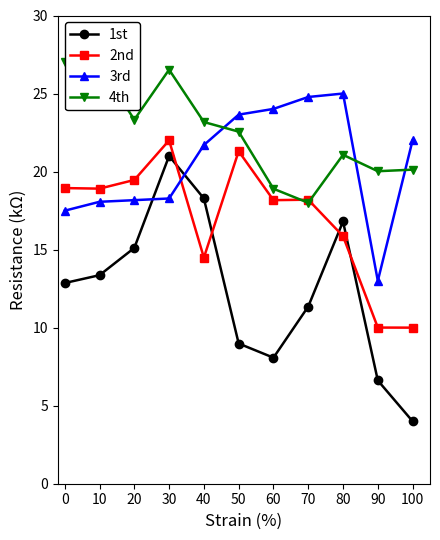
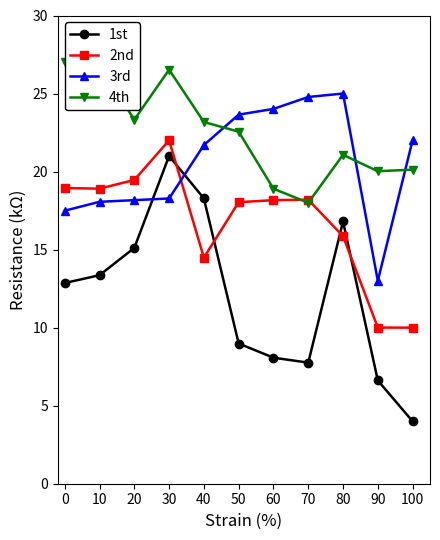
2nd, 50: 21.3 -> 18.0
1st, 70: 11.4 -> 7.8
